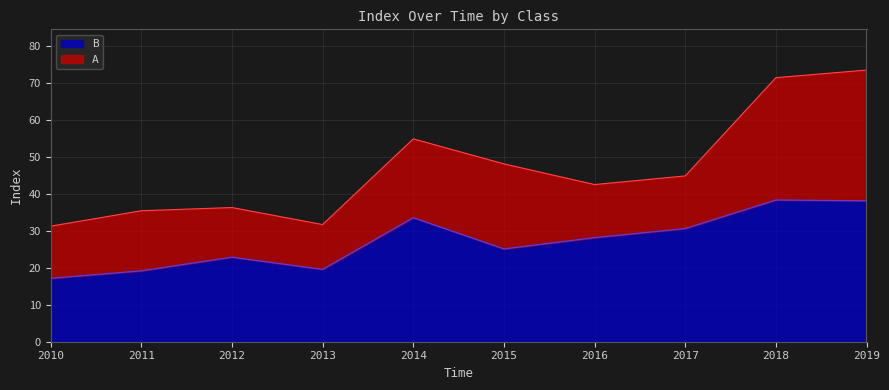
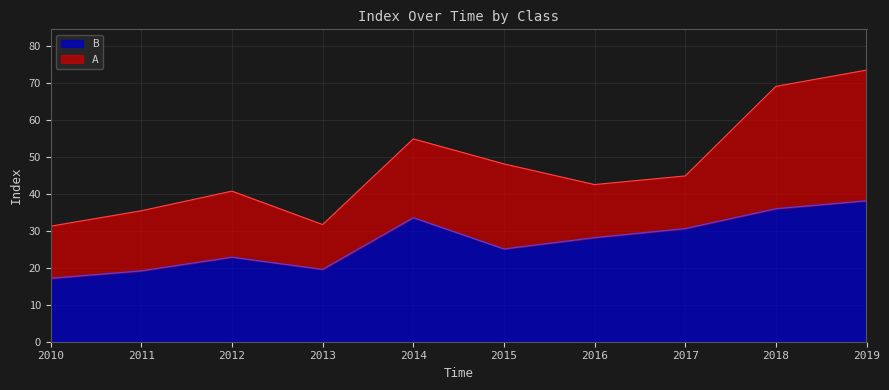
A, 2012: 13 -> 18
B, 2018: 38 -> 36
